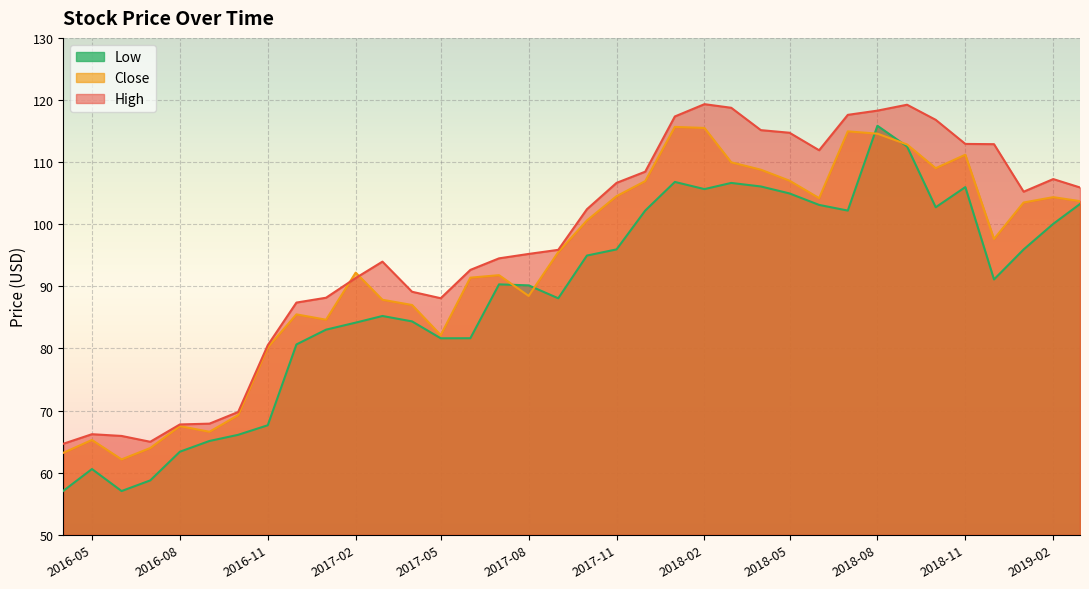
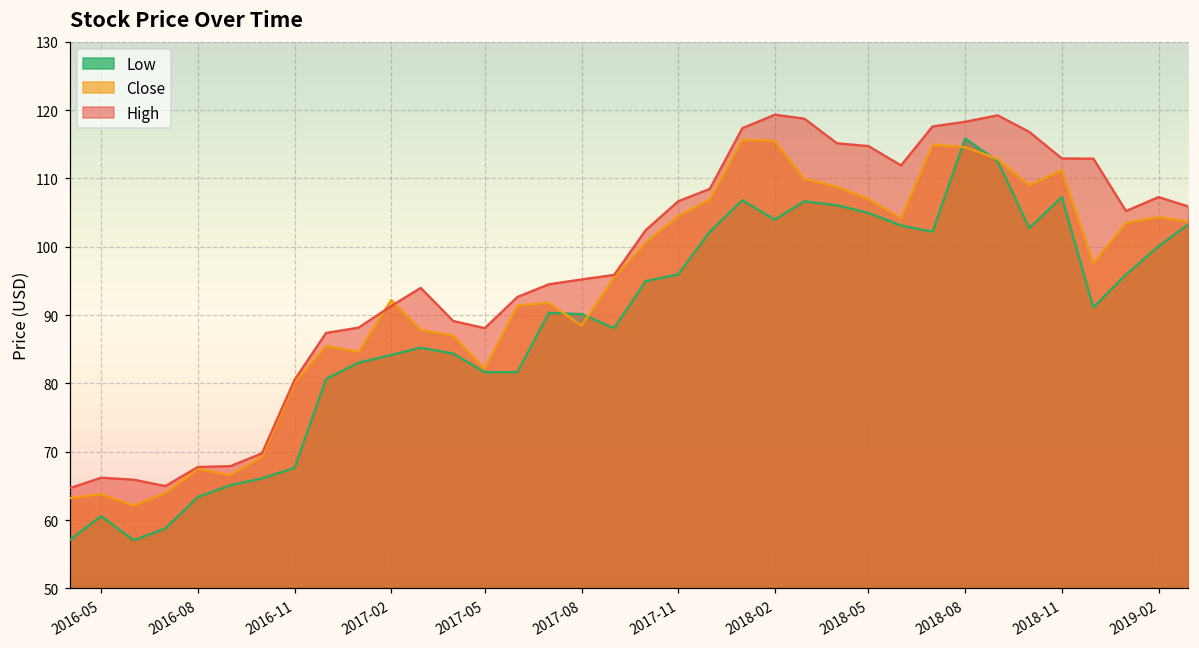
Close, 2016-05: 65 -> 64
Low, 2018-02: 106 -> 104
Low, 2018-11: 106 -> 107
